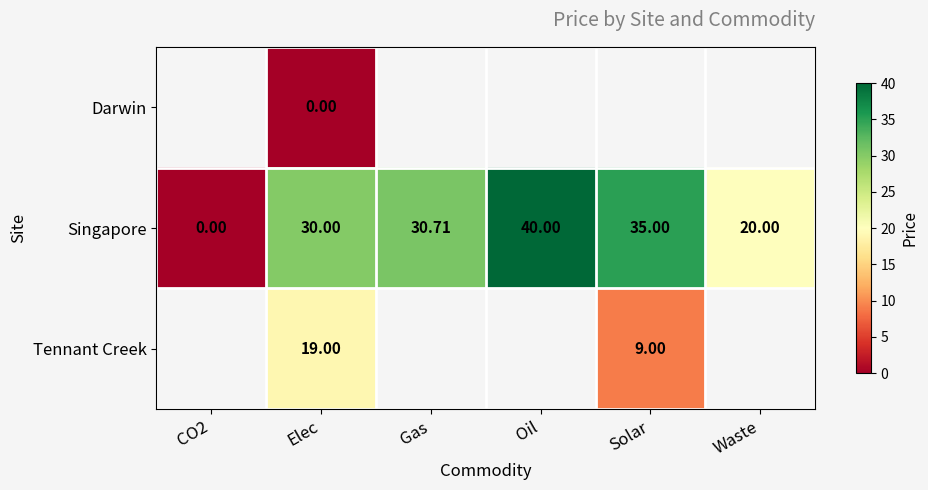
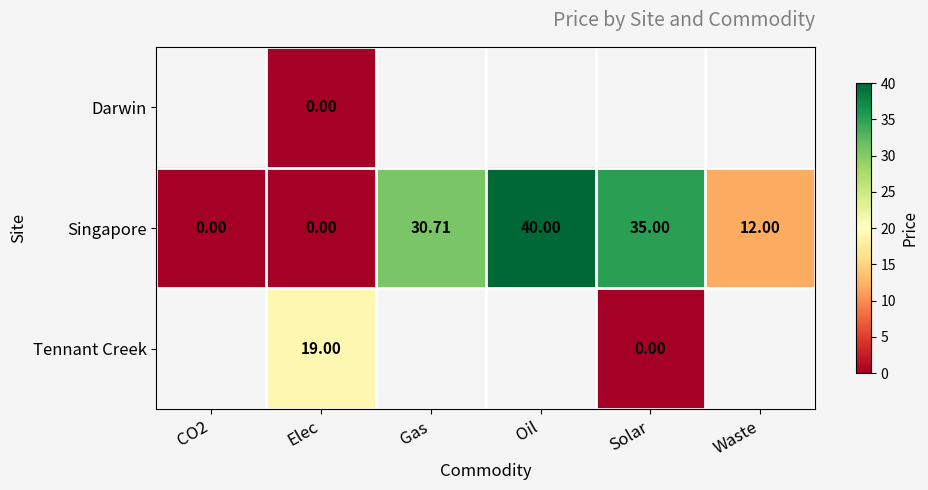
Singapore, Elec: 30.00 -> 0.00
Singapore, Waste: 20.00 -> 12.00
Tennant Creek, Solar: 9.00 -> 0.00
